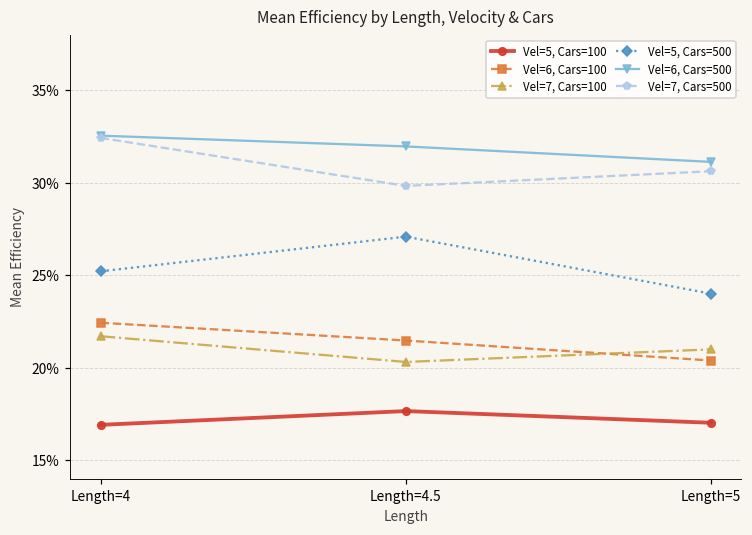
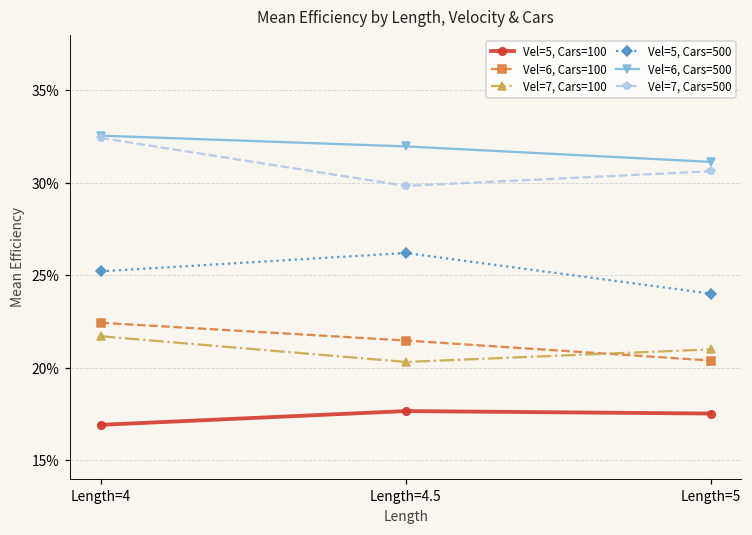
Vel=5, Cars=500, Length=4.5: 27.1% -> 26.2%
Vel=5, Cars=100, Length=5: 17.0% -> 17.5%
